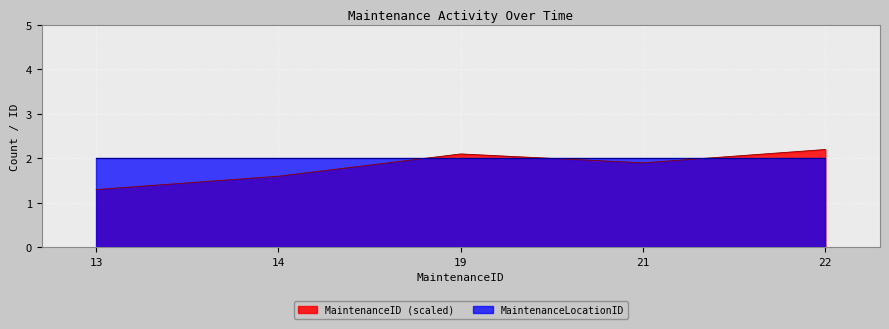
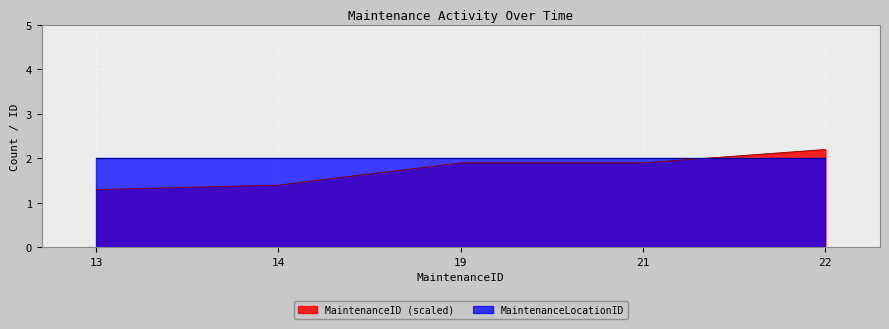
MaintenanceID (scaled), 14: 1.6 -> 1.4
MaintenanceID (scaled), 19: 2.1 -> 1.9
